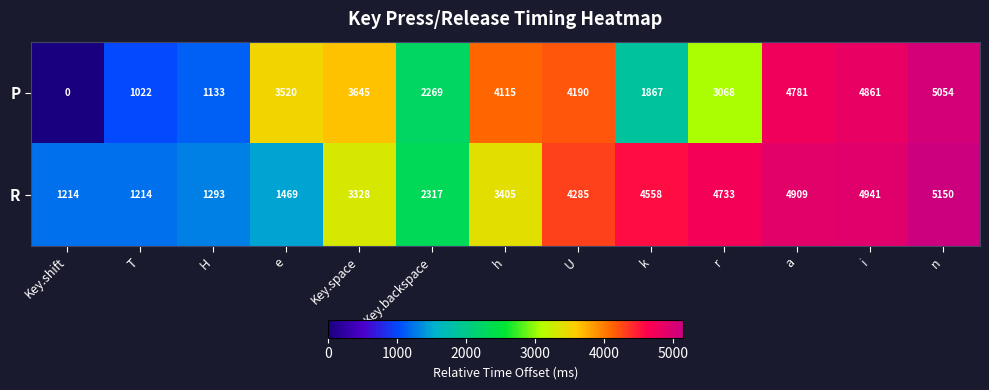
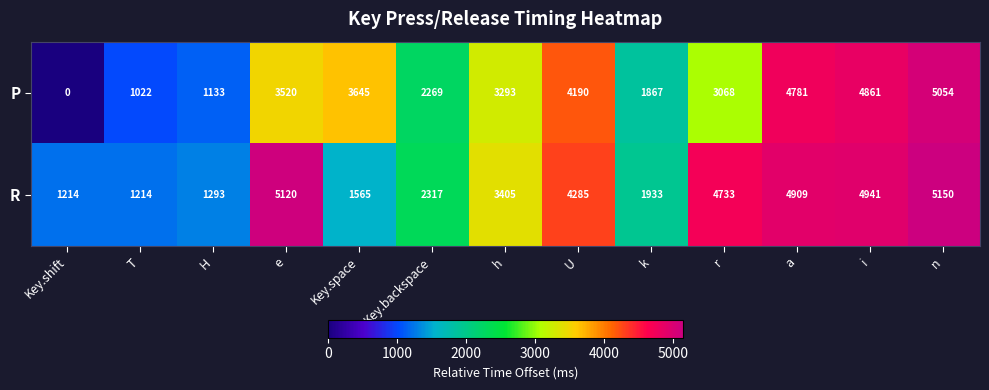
P, h: 4115 -> 3293
R, e: 1469 -> 5120
R, Key.space: 3328 -> 1565
R, k: 4558 -> 1933
